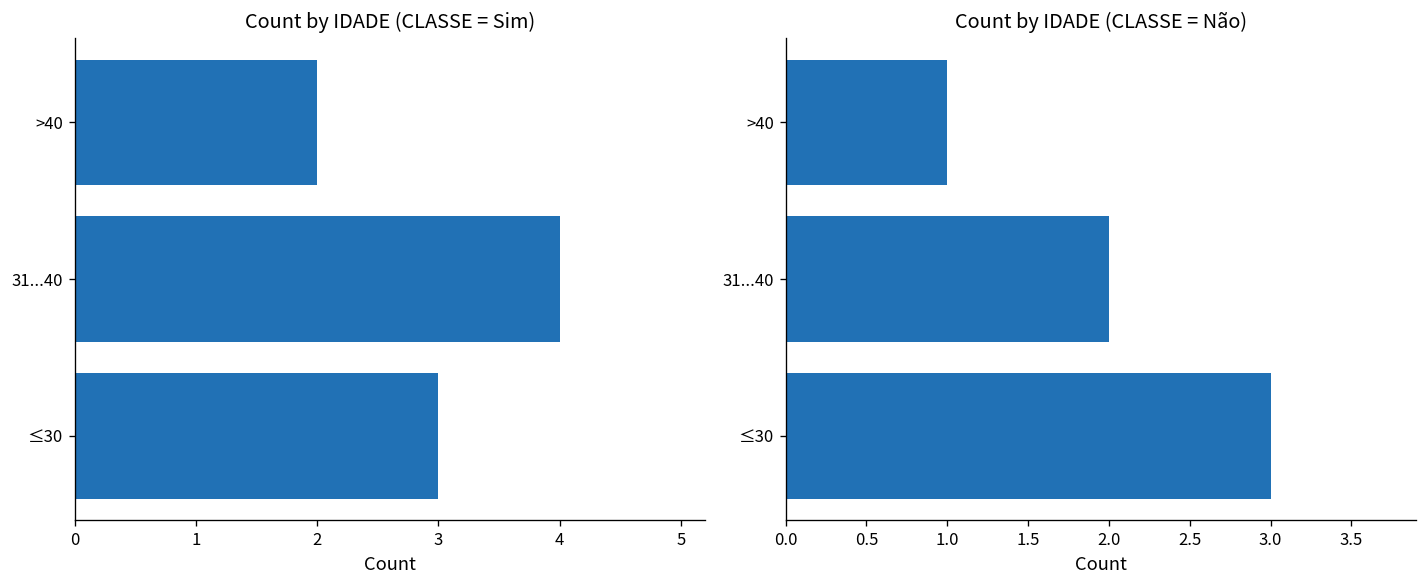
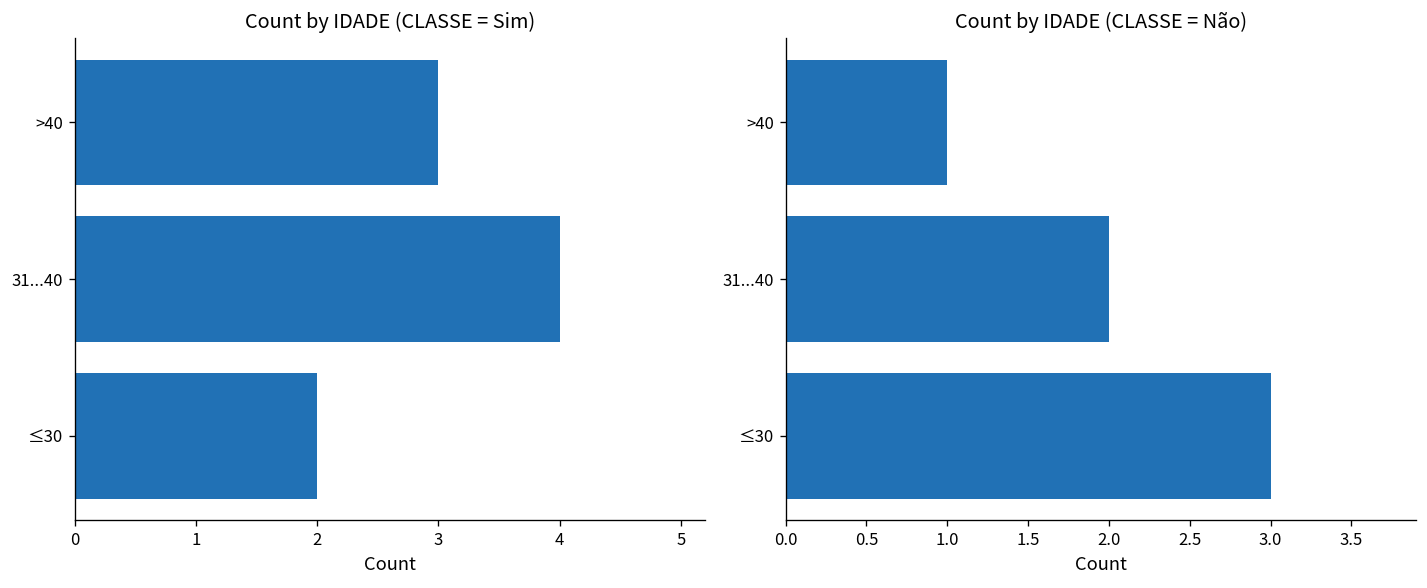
Count by IDADE (CLASSE = Sim), >40: 2 -> 3
Count by IDADE (CLASSE = Sim), ≤30: 3 -> 2
